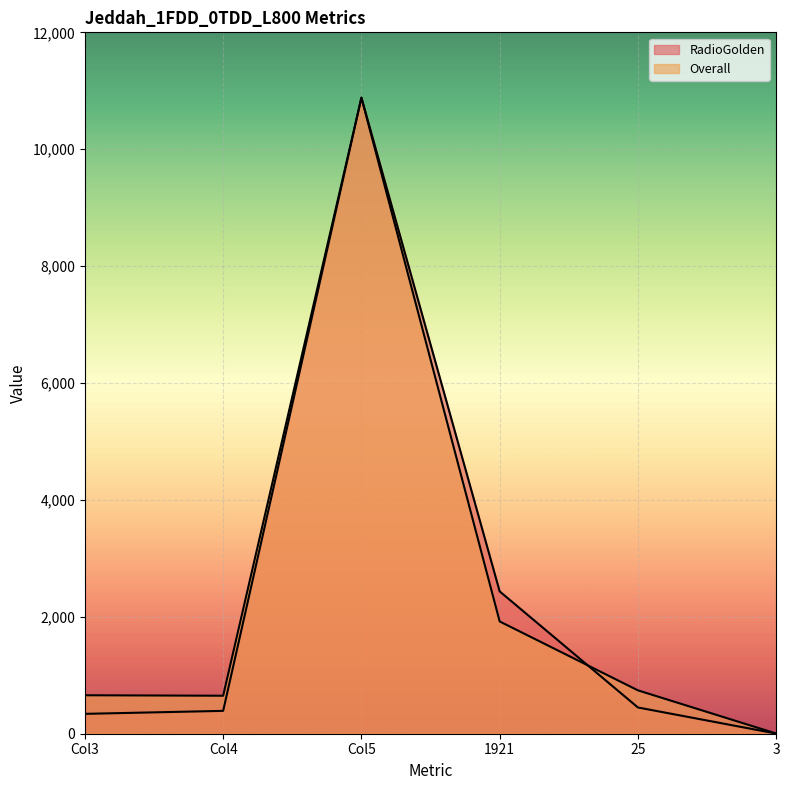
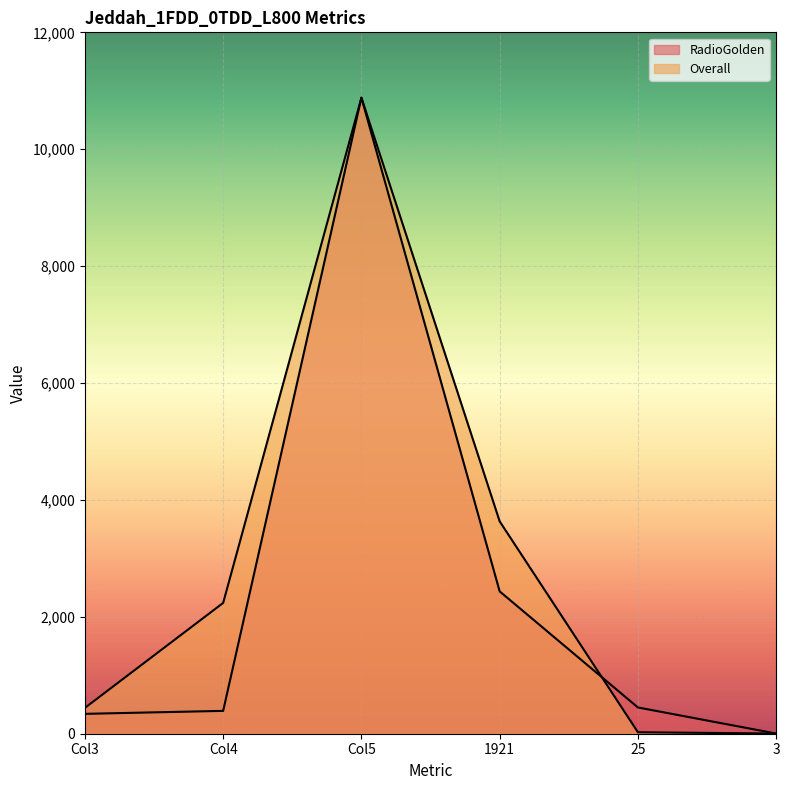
Overall, Col3: 700 -> 400
Overall, Col4: 700 -> 2,200
Overall, 1921: 1,900 -> 3,600
Overall, 25: 700 -> 0
